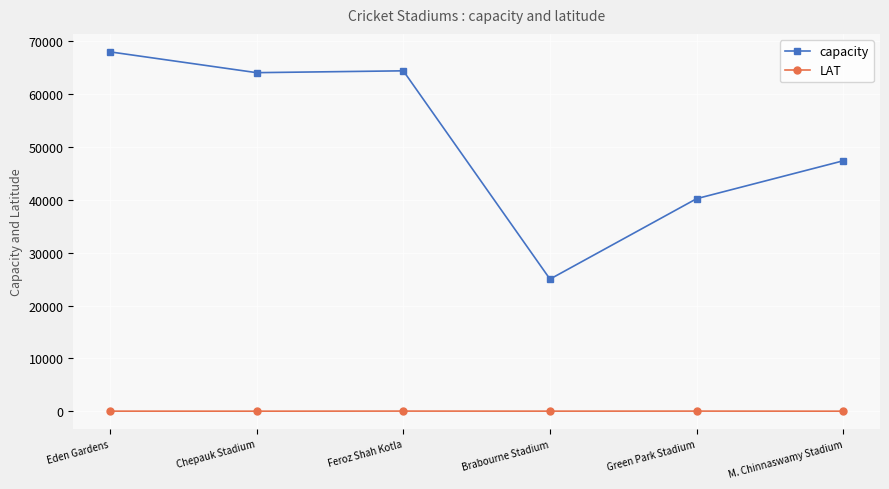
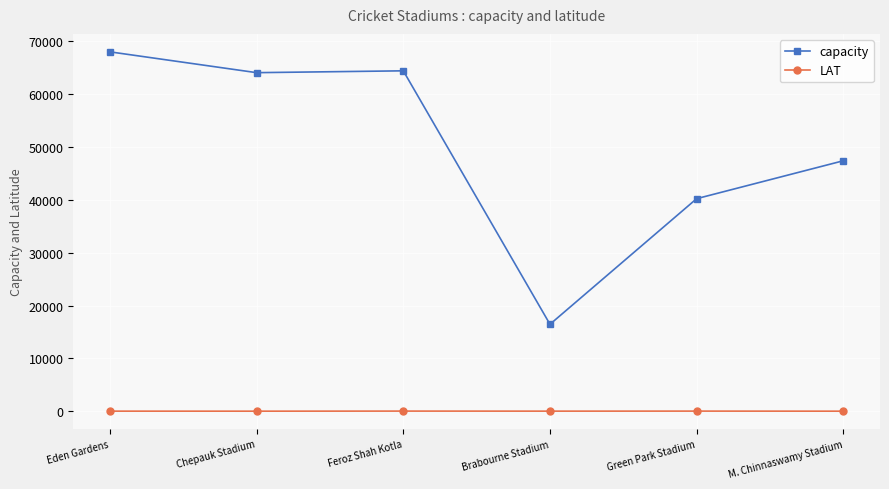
capacity, Brabourne Stadium: 25000 -> 16000
